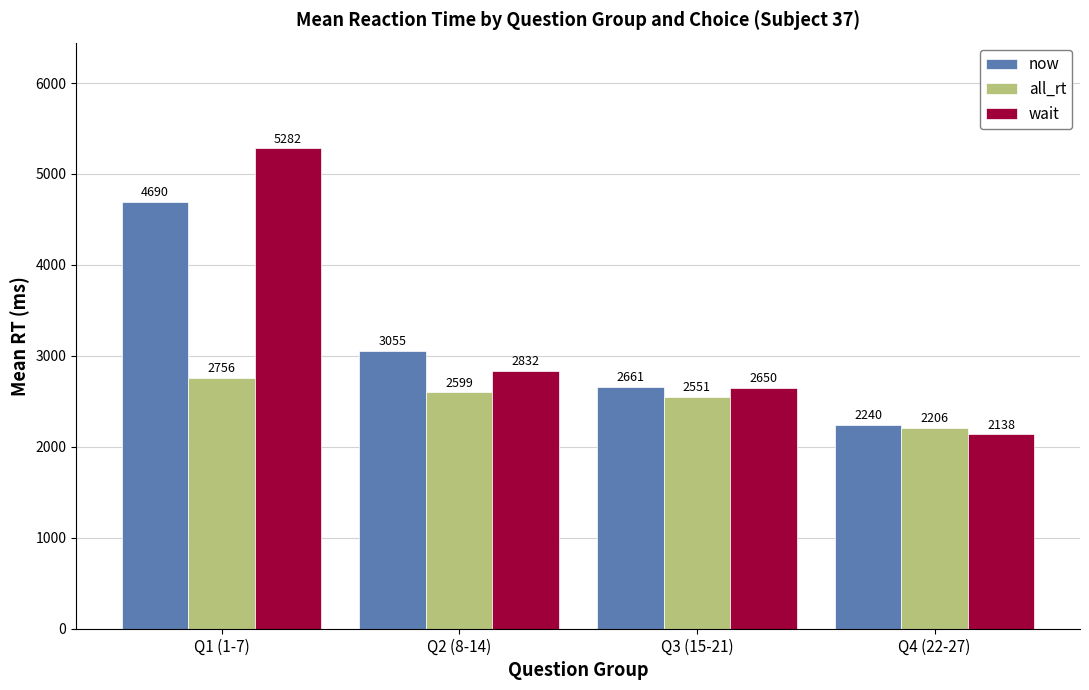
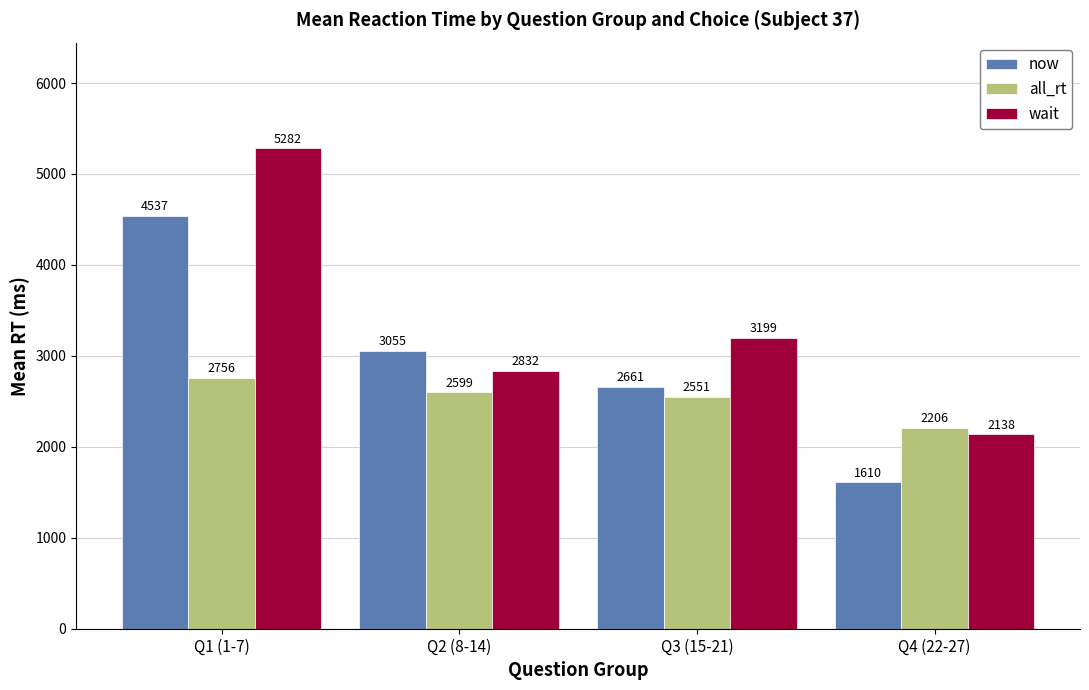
now, Q1 (1-7): 4690 -> 4537
wait, Q3 (15-21): 2650 -> 3199
now, Q4 (22-27): 2240 -> 1610
